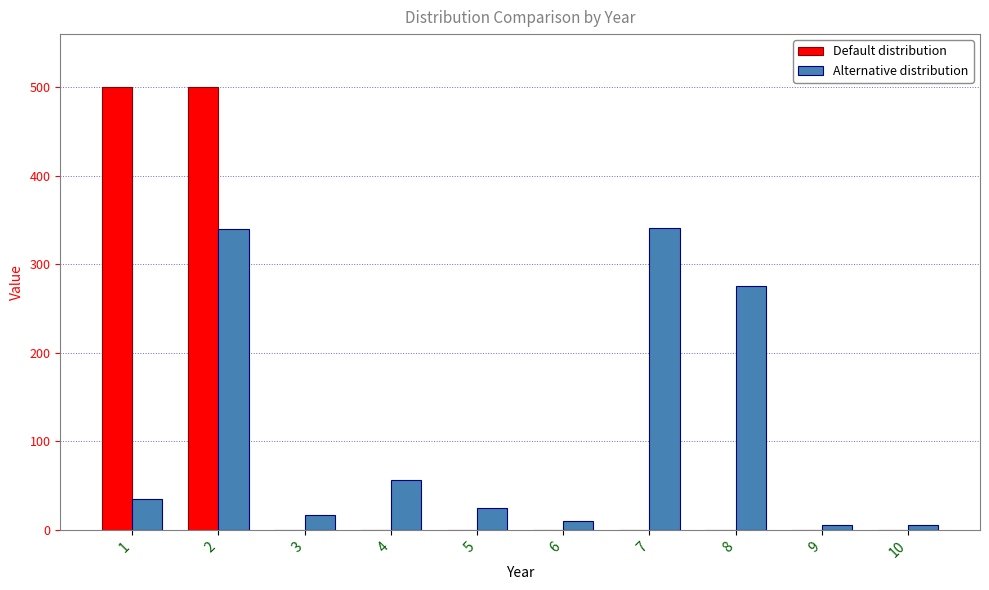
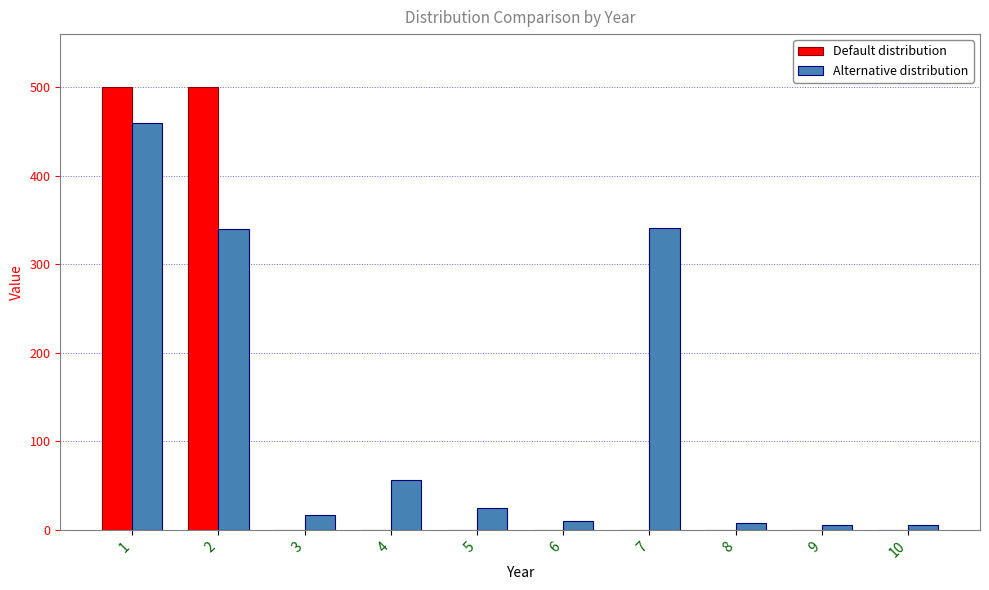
Alternative distribution, 1: 40 -> 460
Alternative distribution, 8: 280 -> 10
